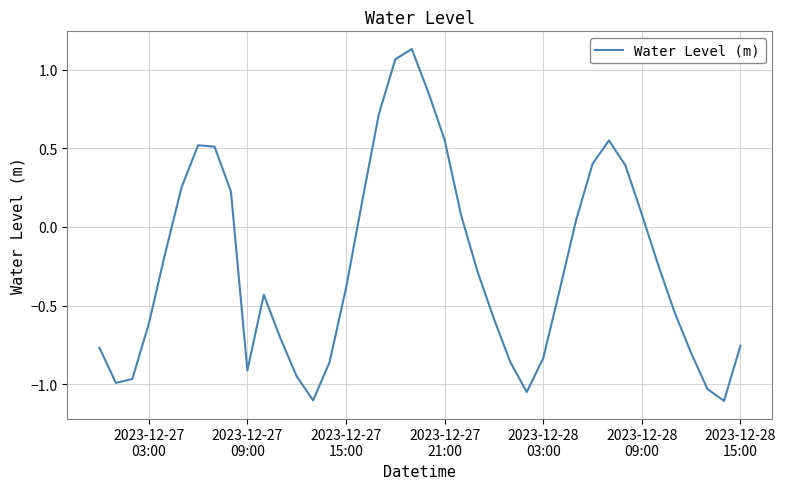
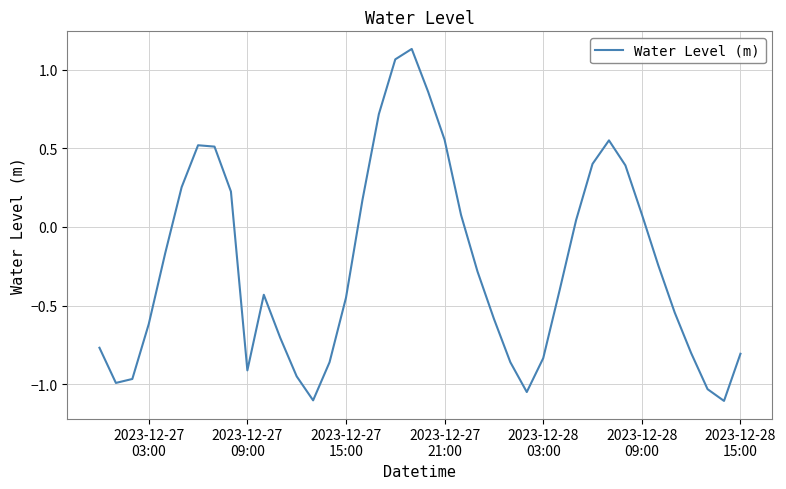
2023-12-27 15:00: -0.39 -> -0.45
2023-12-28 15:00: -0.75 -> -0.81
